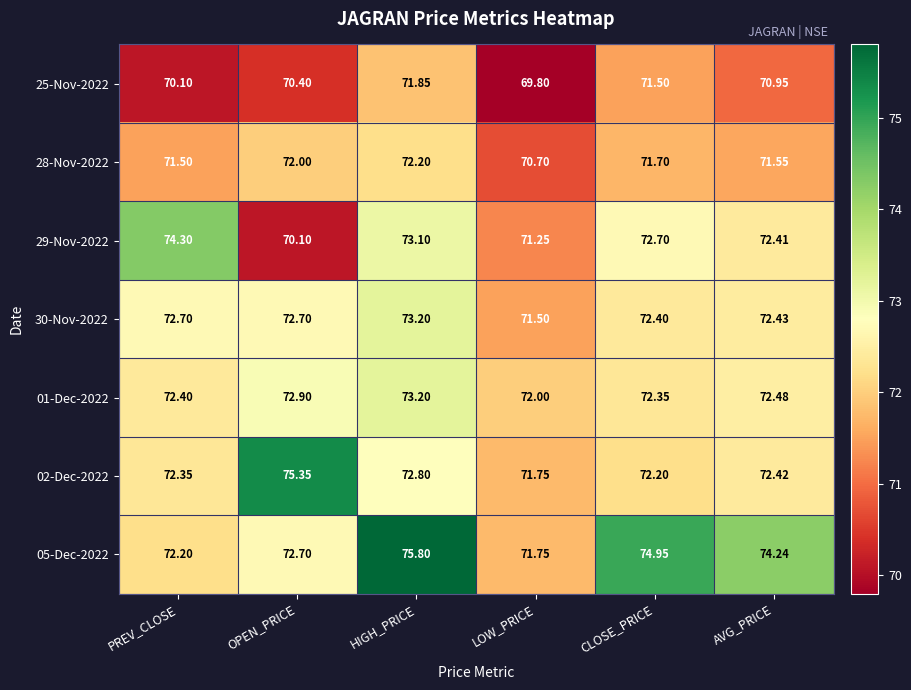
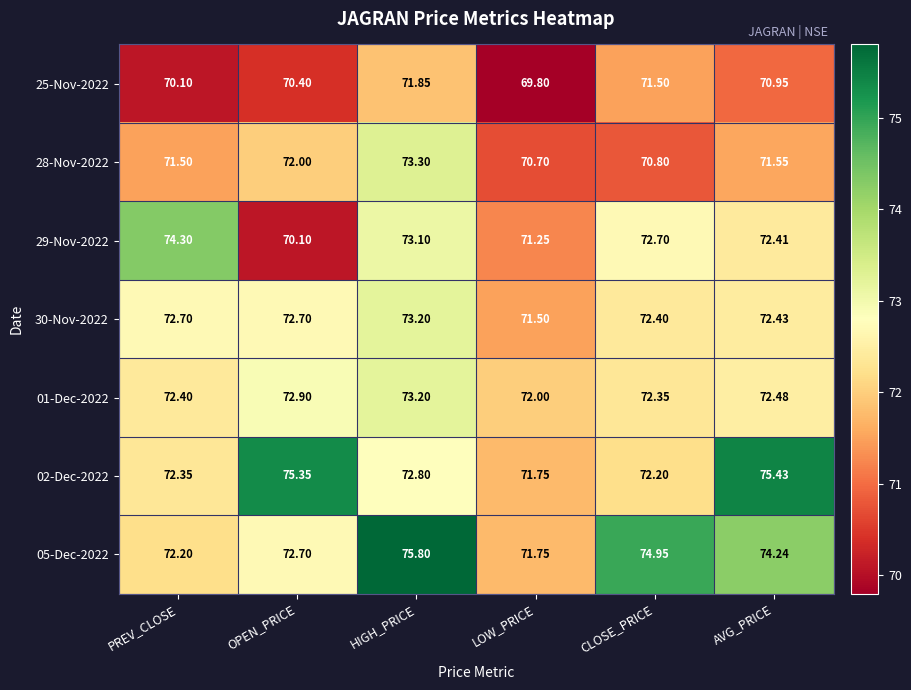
28-Nov-2022, HIGH_PRICE: 72.20 -> 73.30
28-Nov-2022, CLOSE_PRICE: 71.70 -> 70.80
02-Dec-2022, AVG_PRICE: 72.42 -> 75.43
